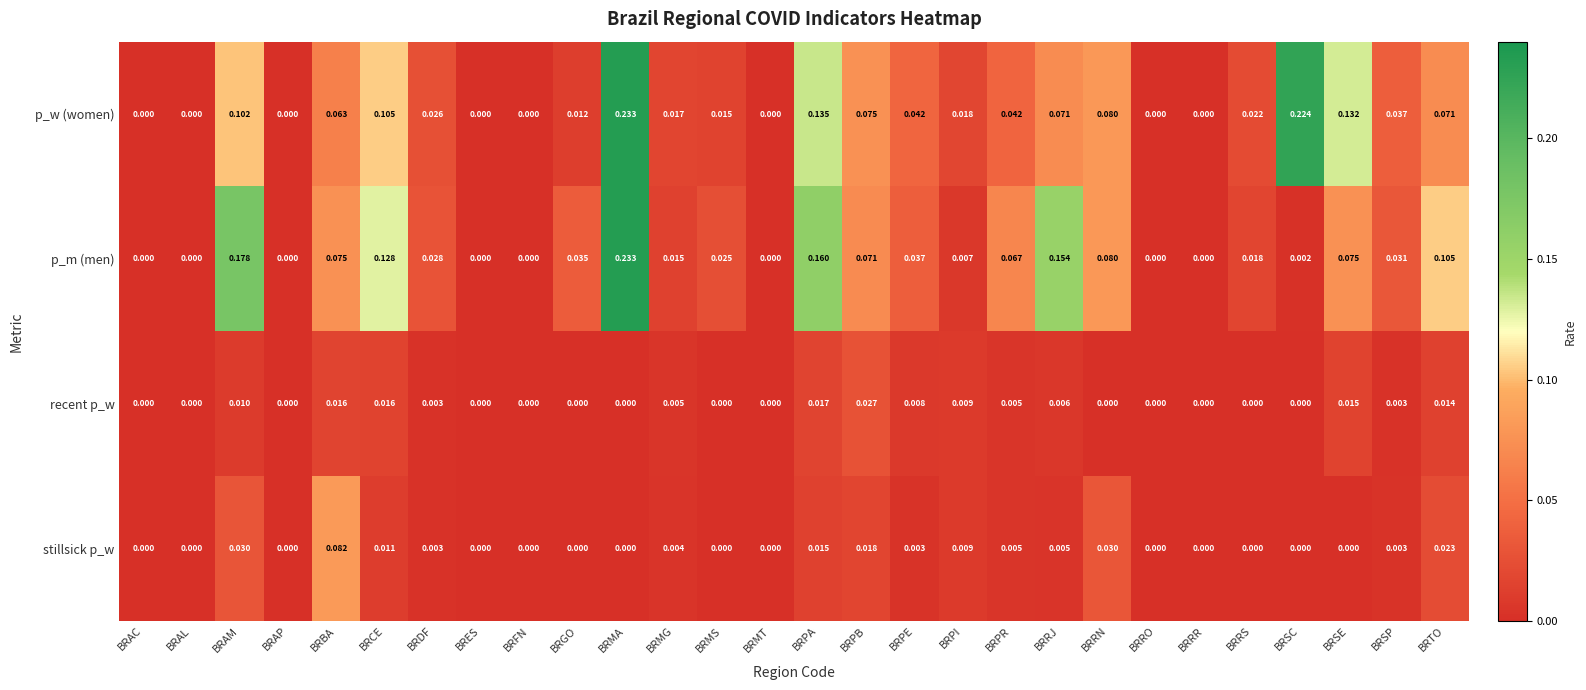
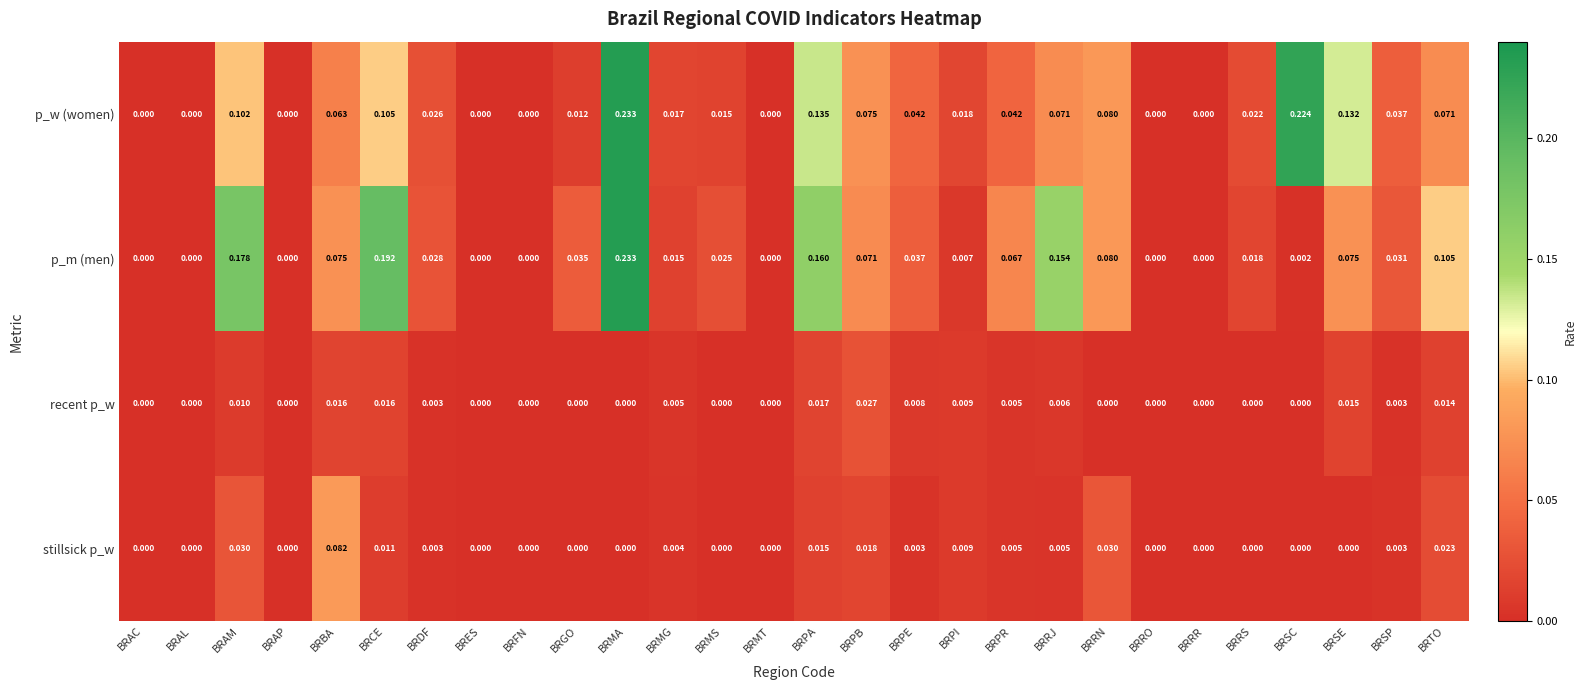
p_m (men), BRCE: 0.128 -> 0.192
